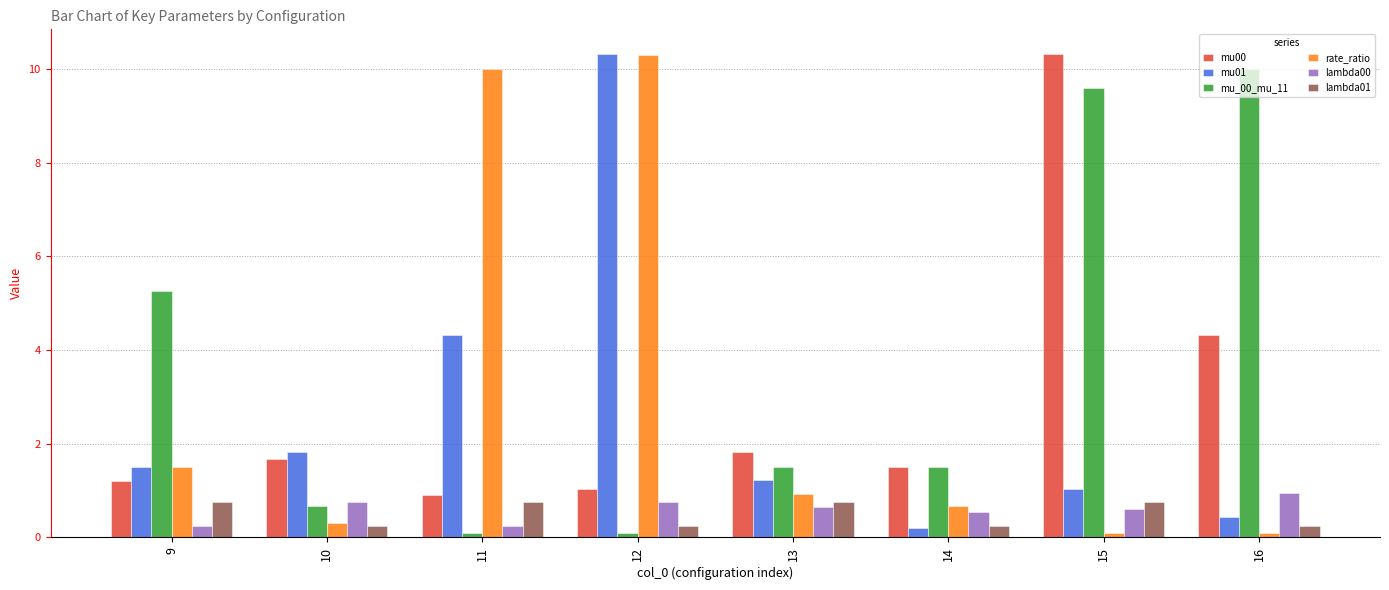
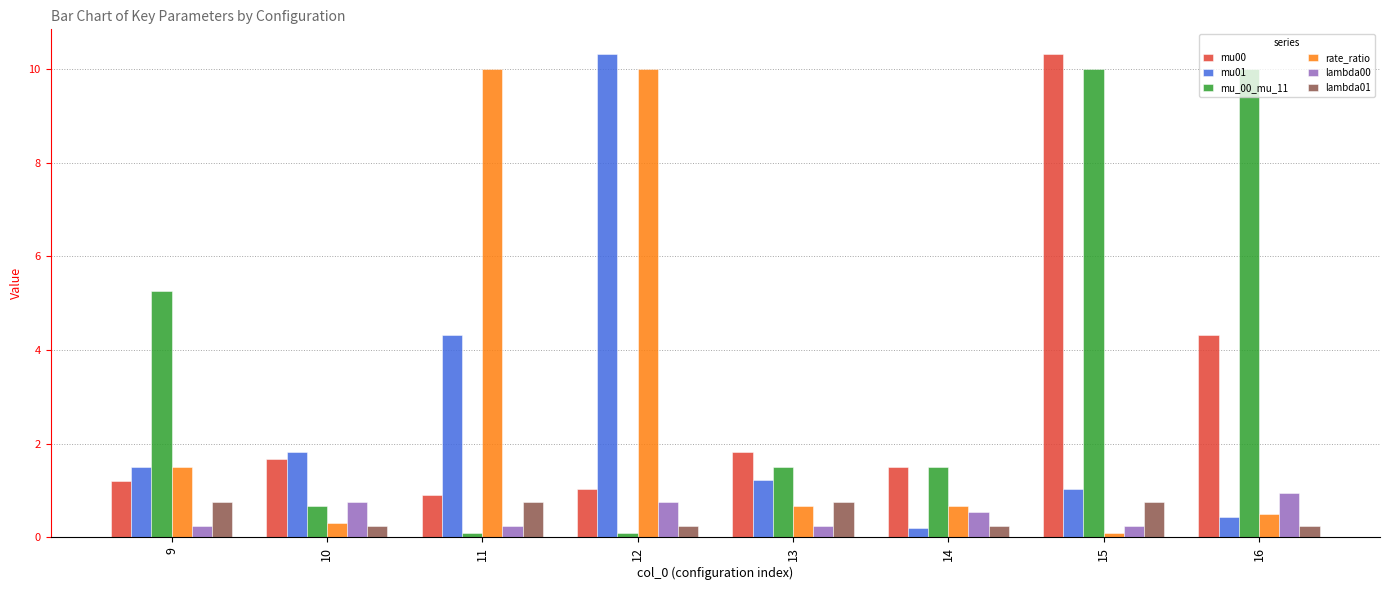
rate_ratio, 12: 10.3 -> 10.0
rate_ratio, 13: 0.9 -> 0.7
lambda00, 13: 0.6 -> 0.3
mu_00_mu_11, 15: 9.6 -> 10.0
lambda00, 15: 0.6 -> 0.3
rate_ratio, 16: 0.1 -> 0.5
